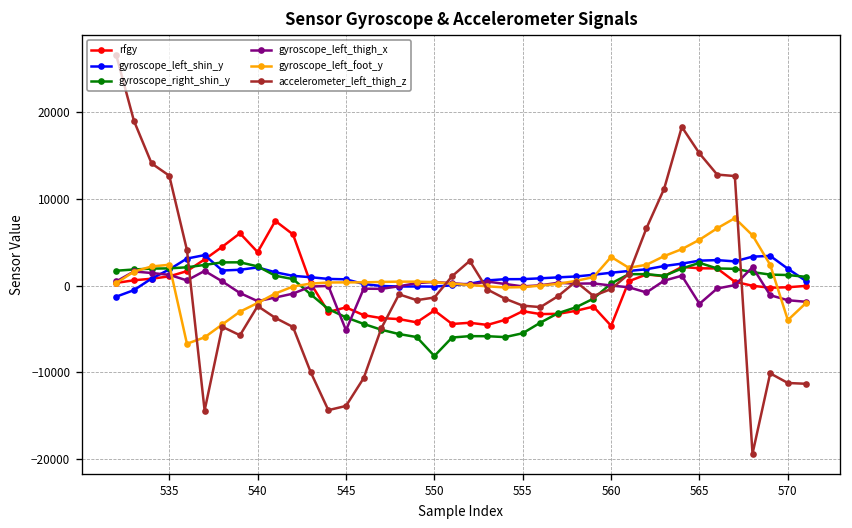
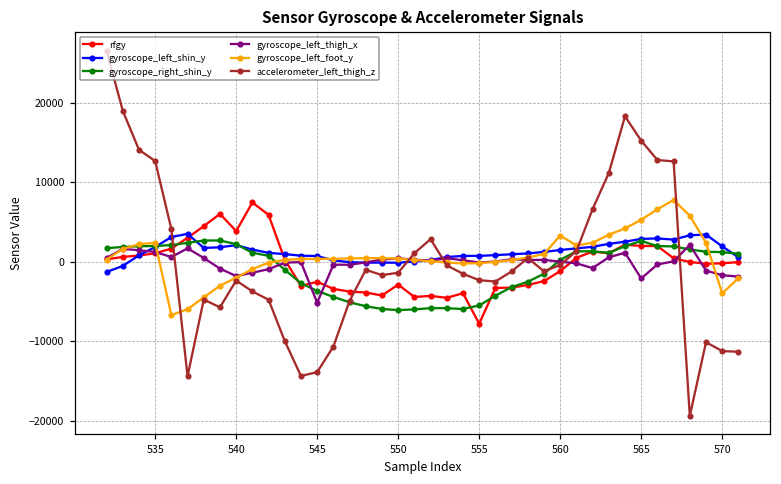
gyroscope_right_shin_y, 550: -8000 -> -6000
rfgy, 555: -3000 -> -8000
rfgy, 560: -5000 -> -1000
